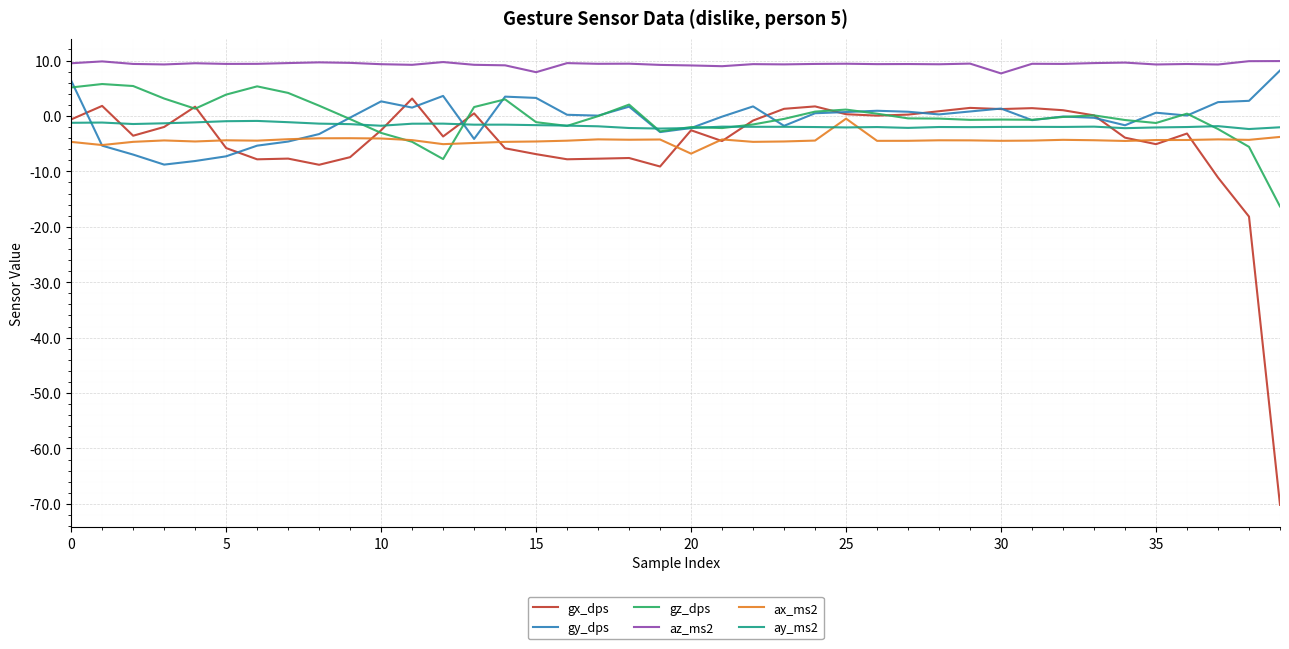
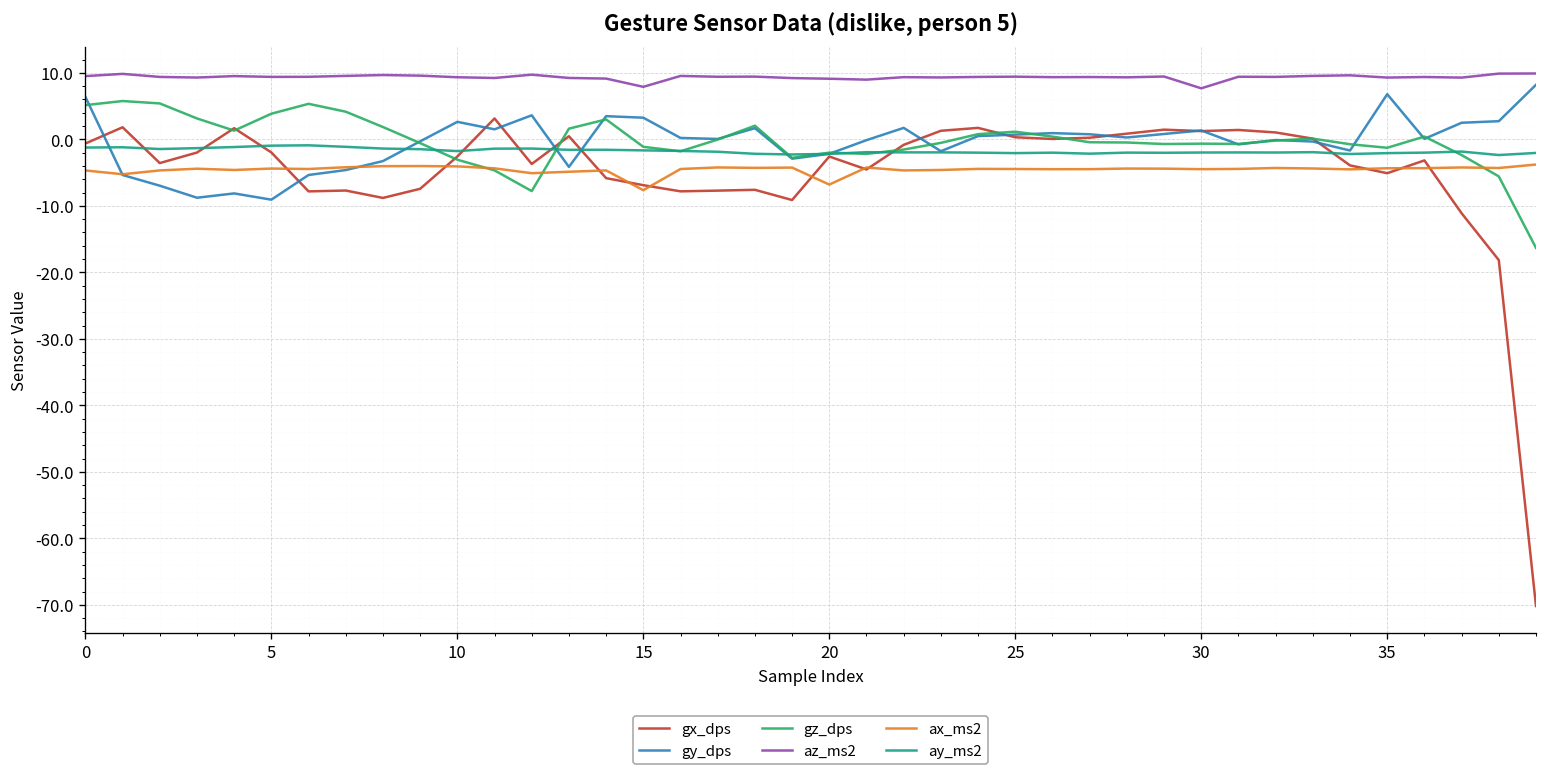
gx_dps, 5: -6 -> -2
gy_dps, 5: -7 -> -9
ax_ms2, 15: -5 -> -8
ax_ms2, 25: 0 -> -4
gy_dps, 35: 1 -> 7
